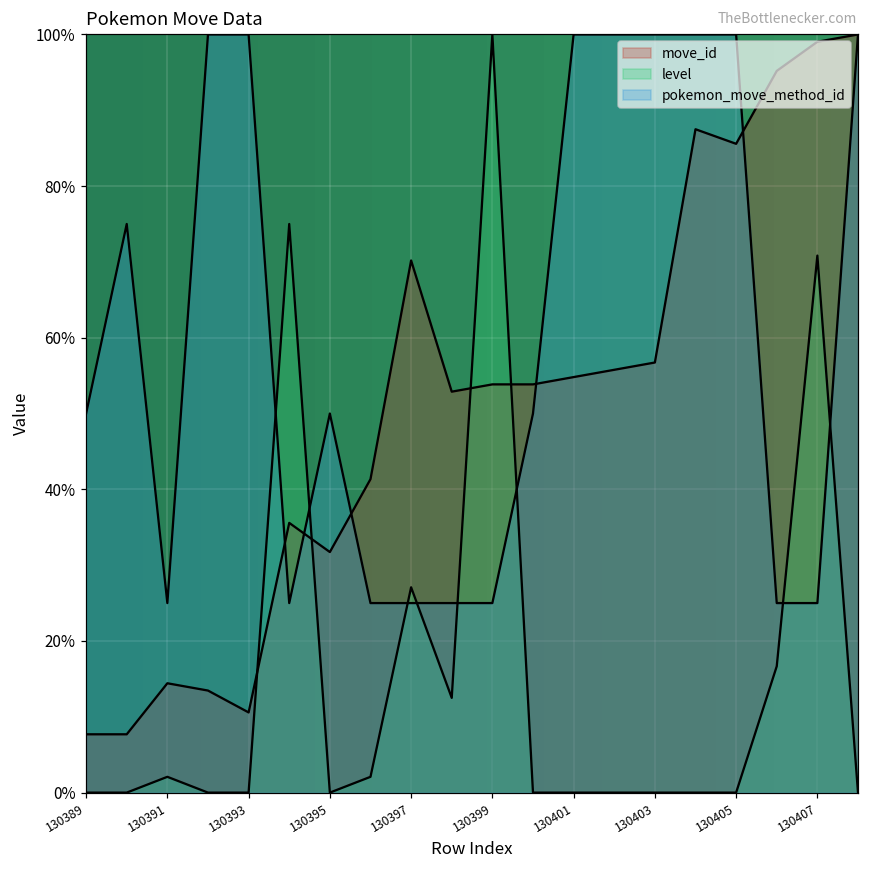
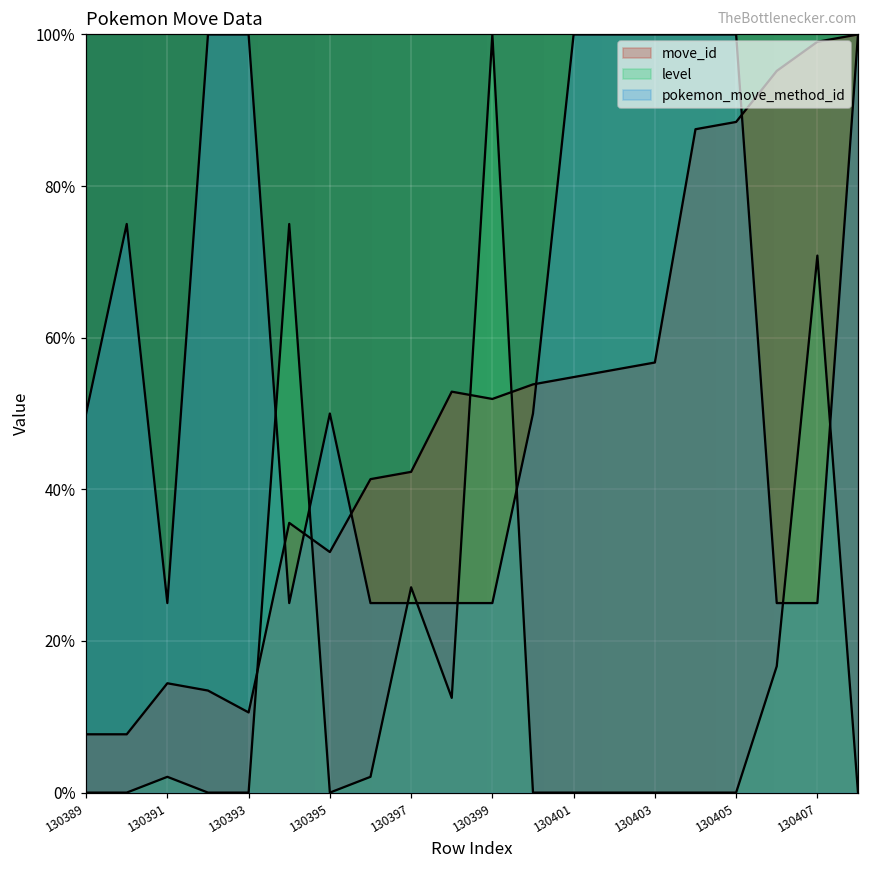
move_id, 130397: 70% -> 42%
move_id, 130399: 54% -> 52%
move_id, 130405: 86% -> 88%
